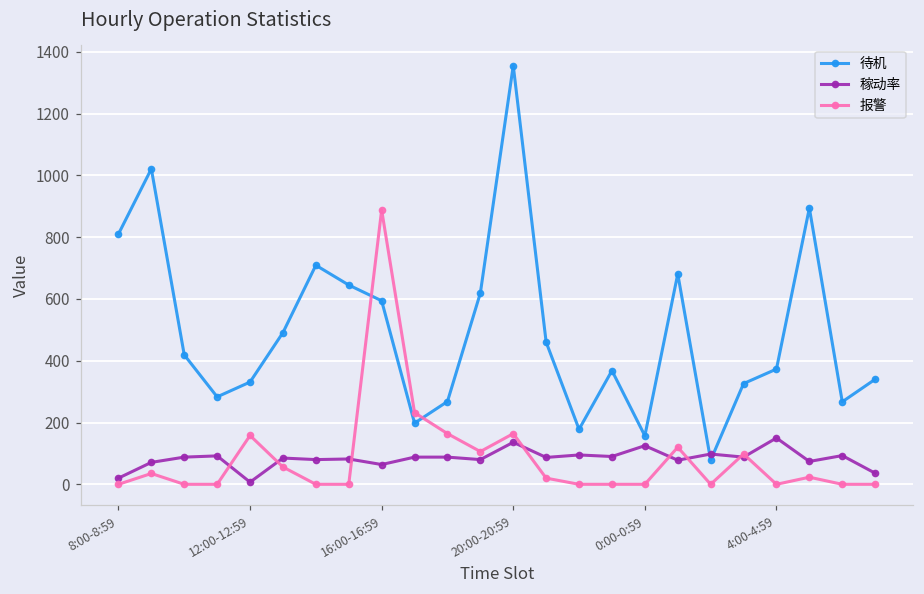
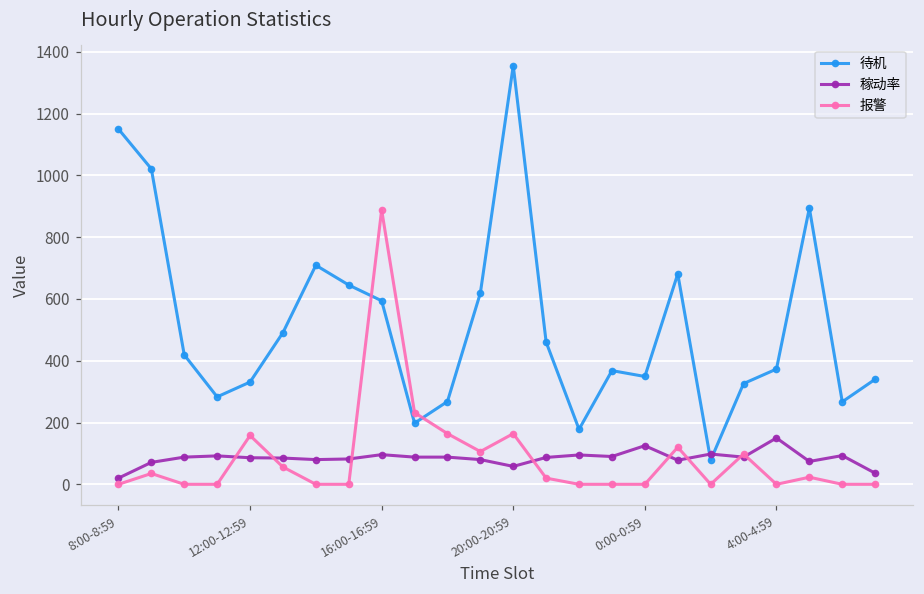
待机, 8:00-8:59: 810 -> 1150
稼动率, 12:00-12:59: 10 -> 90
稼动率, 16:00-16:59: 60 -> 100
稼动率, 20:00-20:59: 140 -> 60
待机, 0:00-0:59: 160 -> 350
